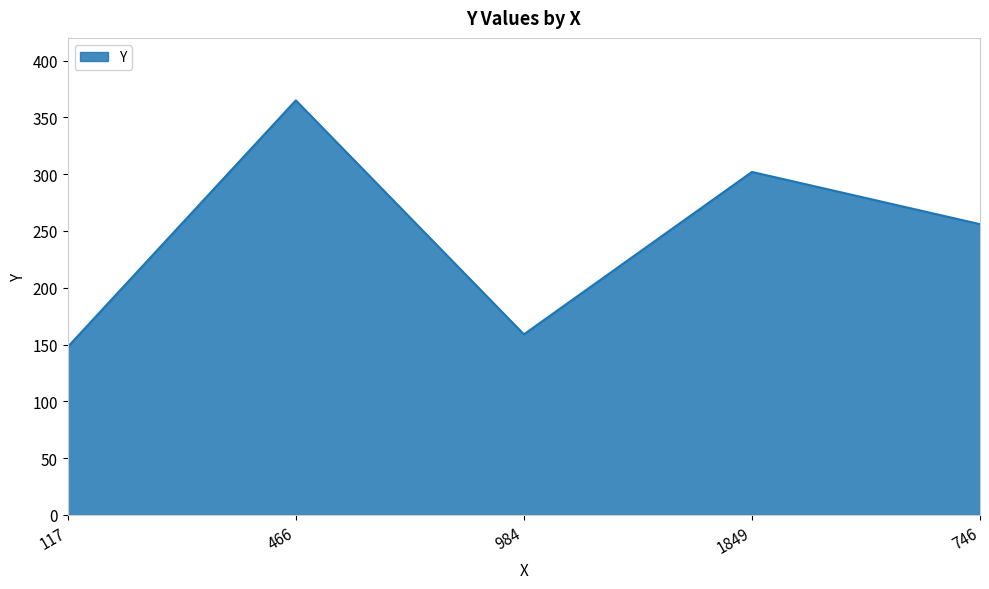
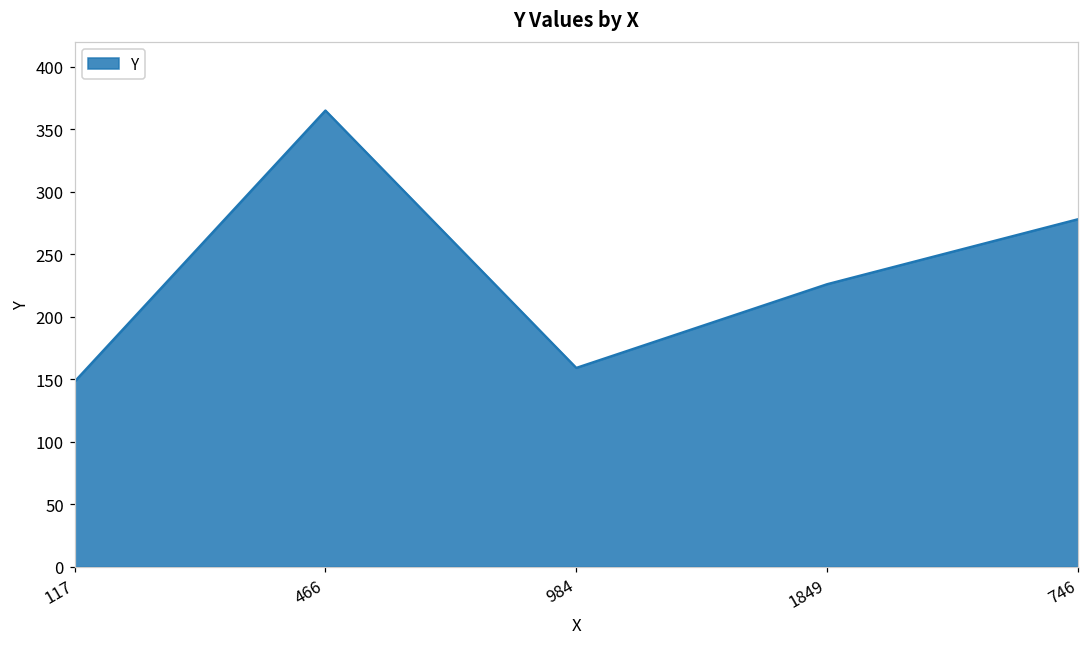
1849: 302 -> 226
746: 256 -> 278
